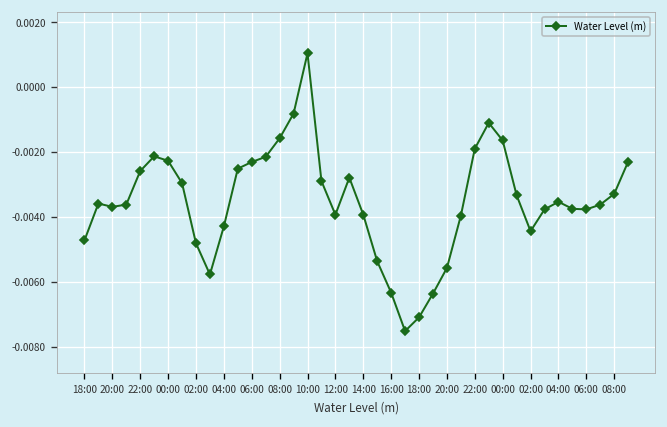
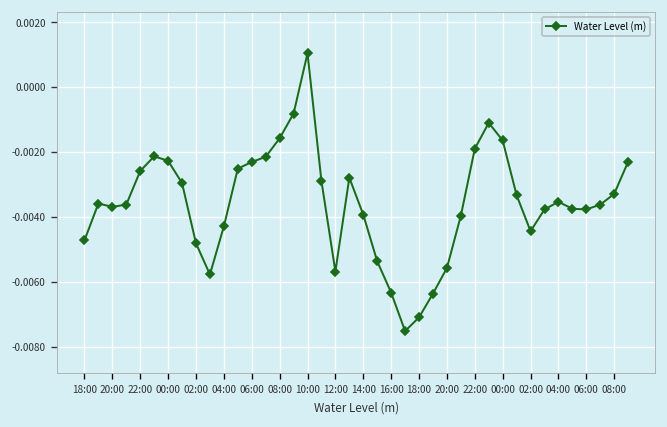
12:00: -0.0039 -> -0.0057
